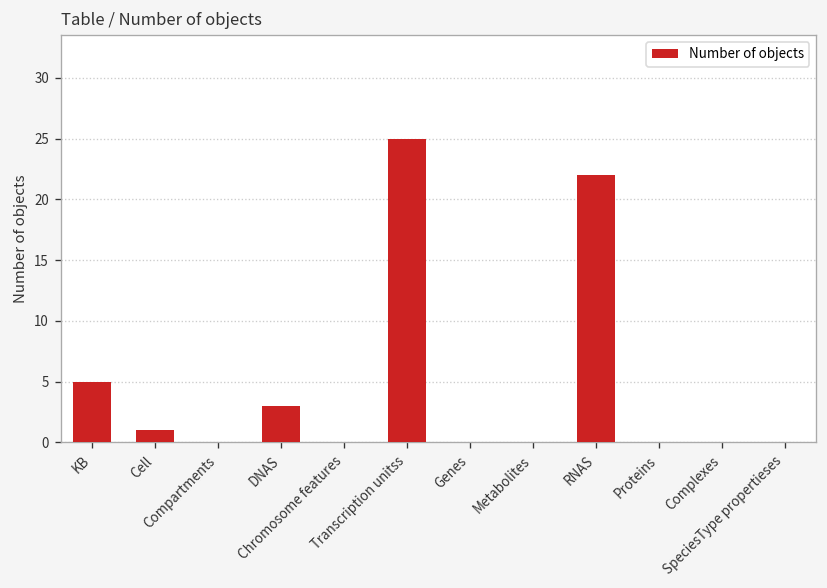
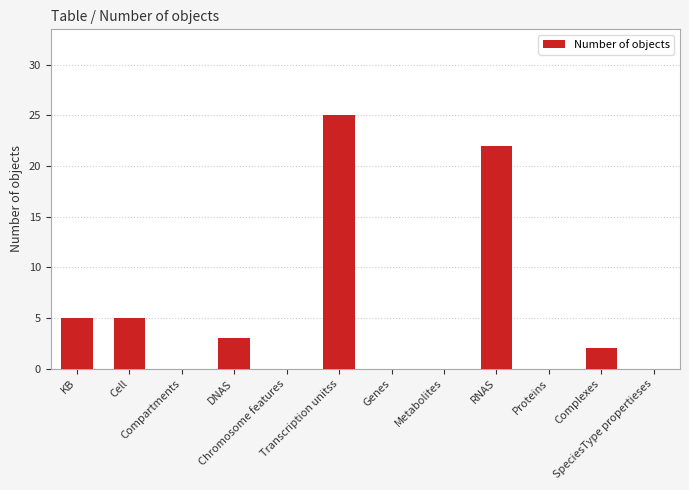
Cell: 1 -> 5
Complexes: 0 -> 2
